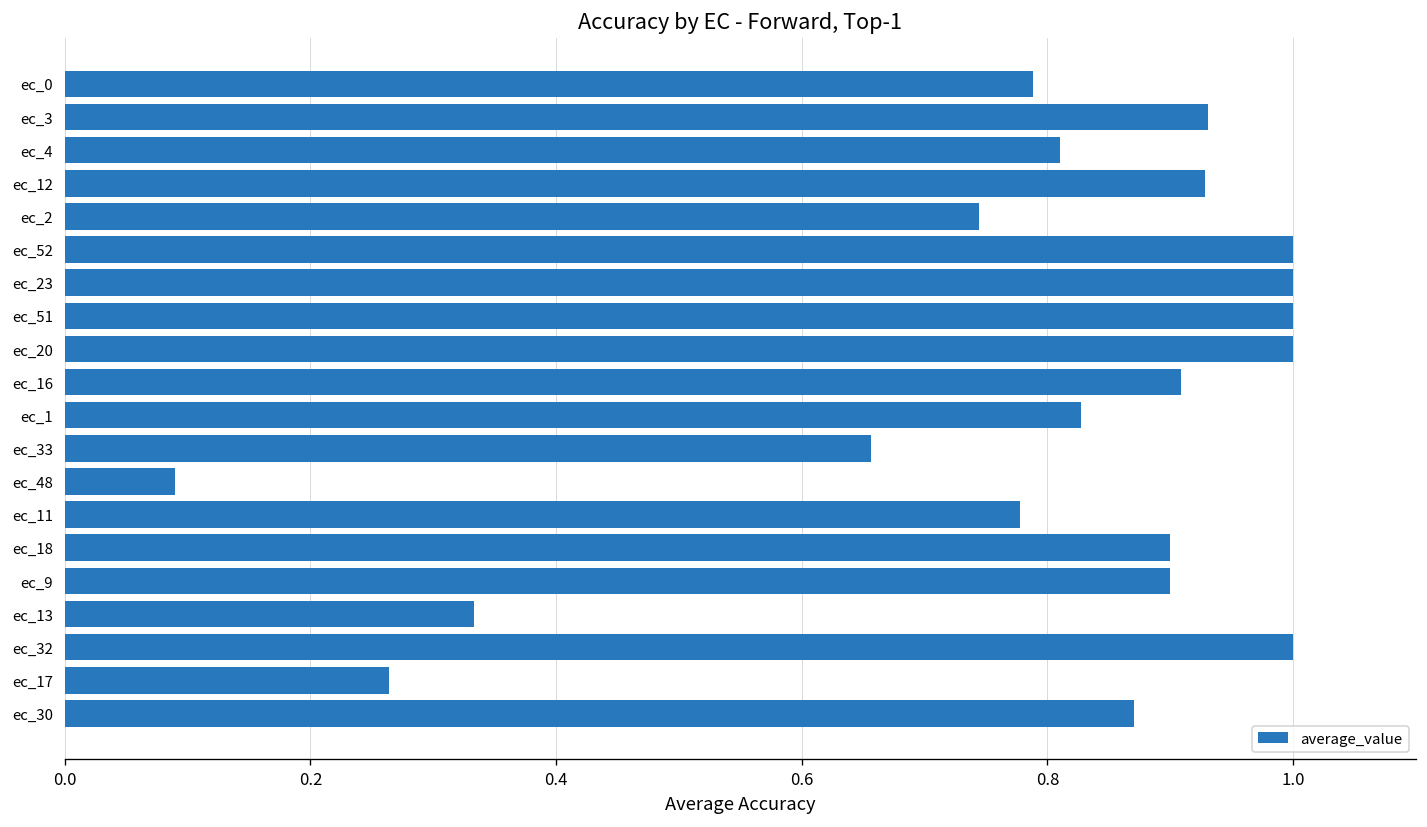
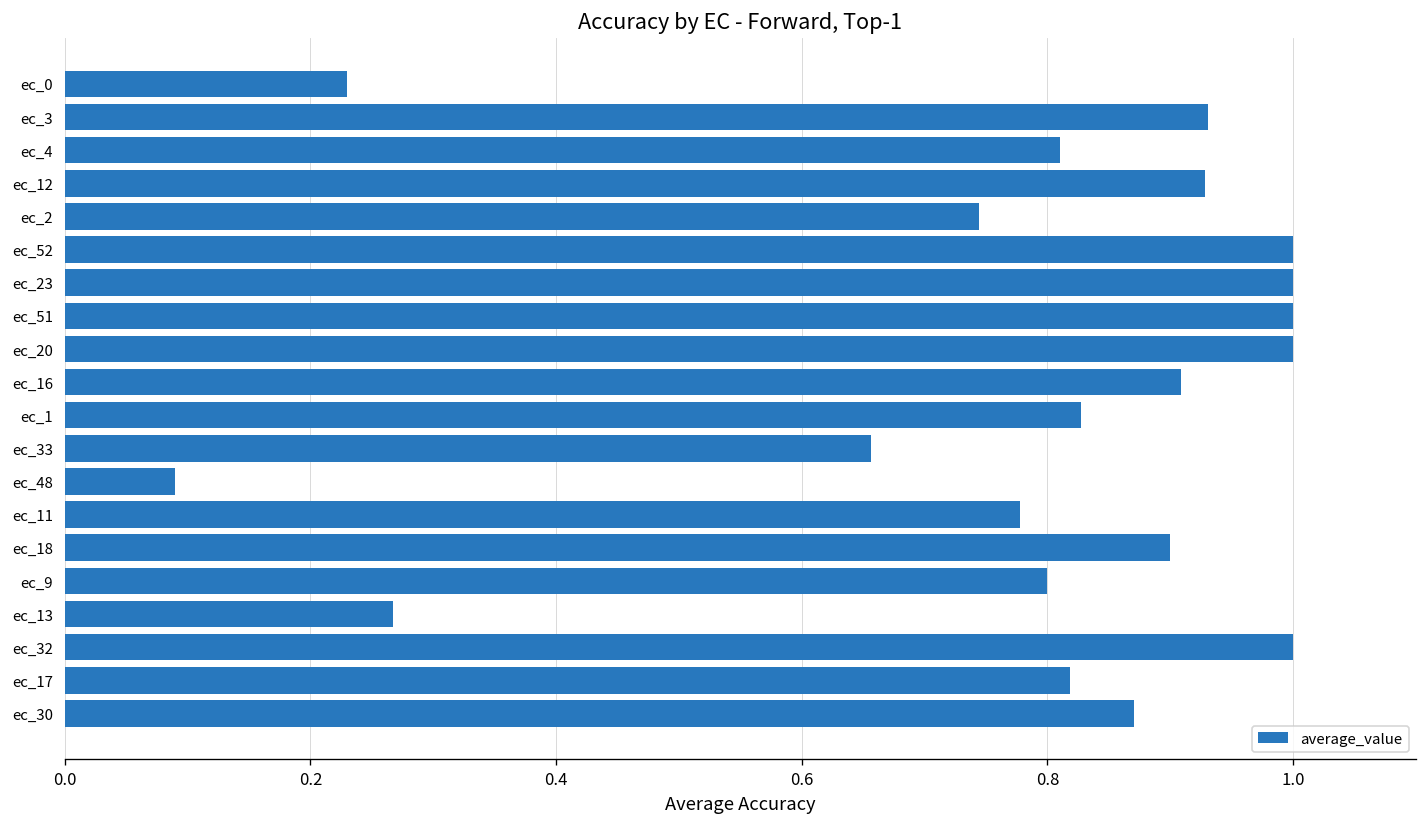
ec_0: 0.788 -> 0.229
ec_9: 0.9 -> 0.8
ec_13: 0.333 -> 0.267
ec_17: 0.264 -> 0.818
